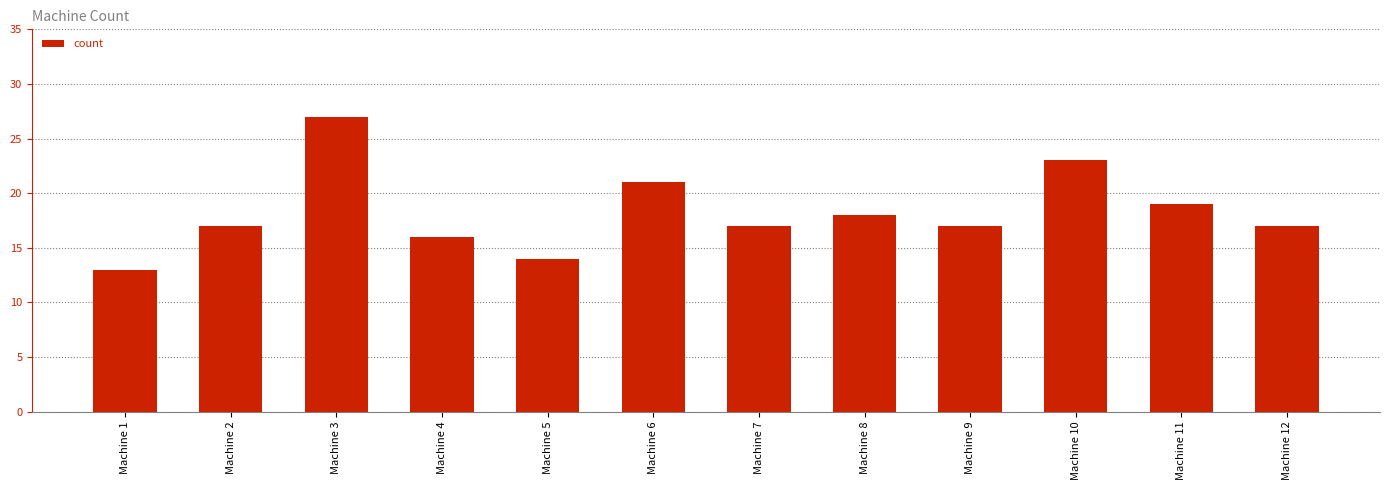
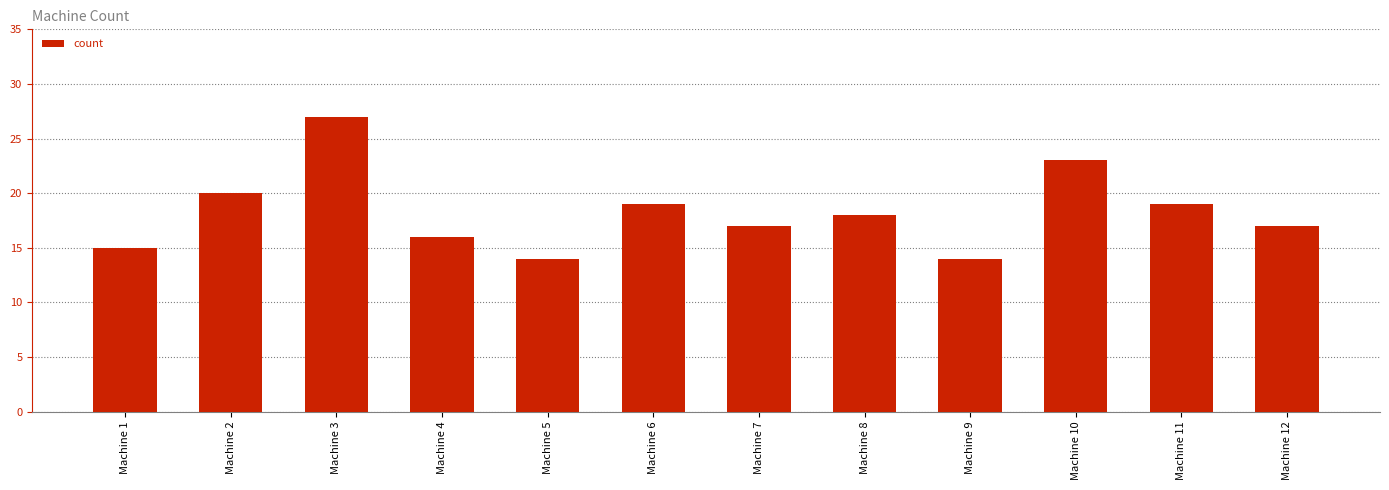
Machine 1: 13 -> 15
Machine 2: 17 -> 20
Machine 6: 21 -> 19
Machine 9: 17 -> 14
